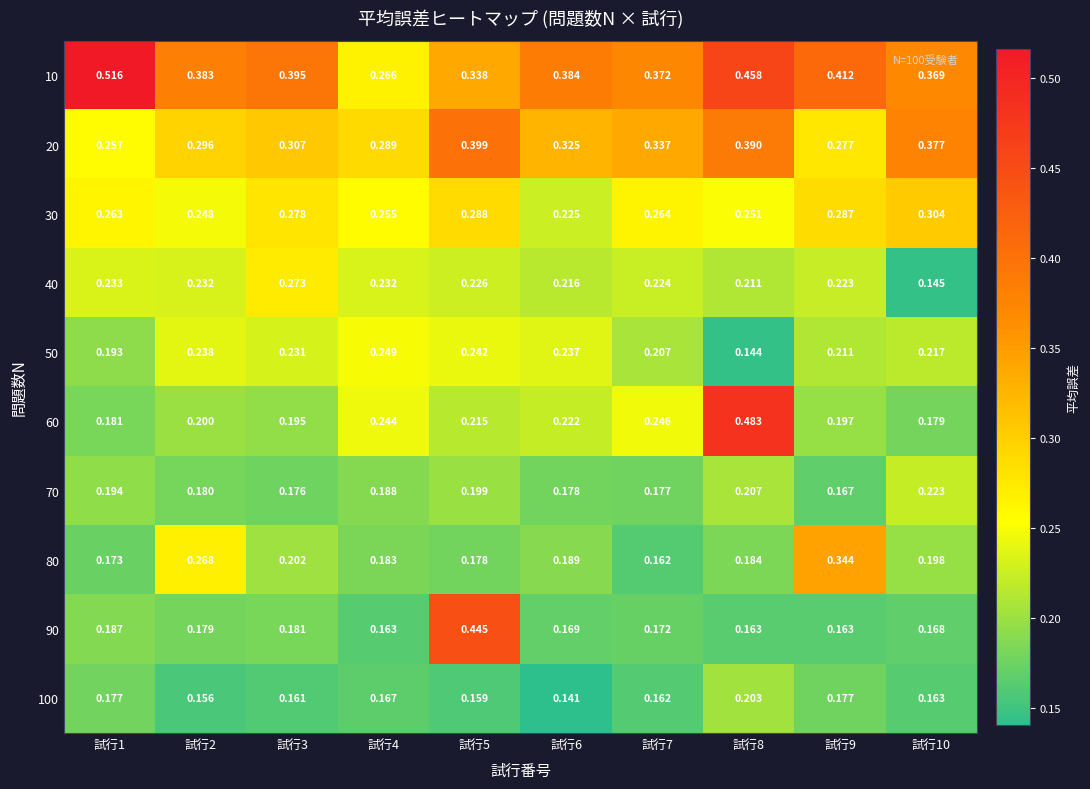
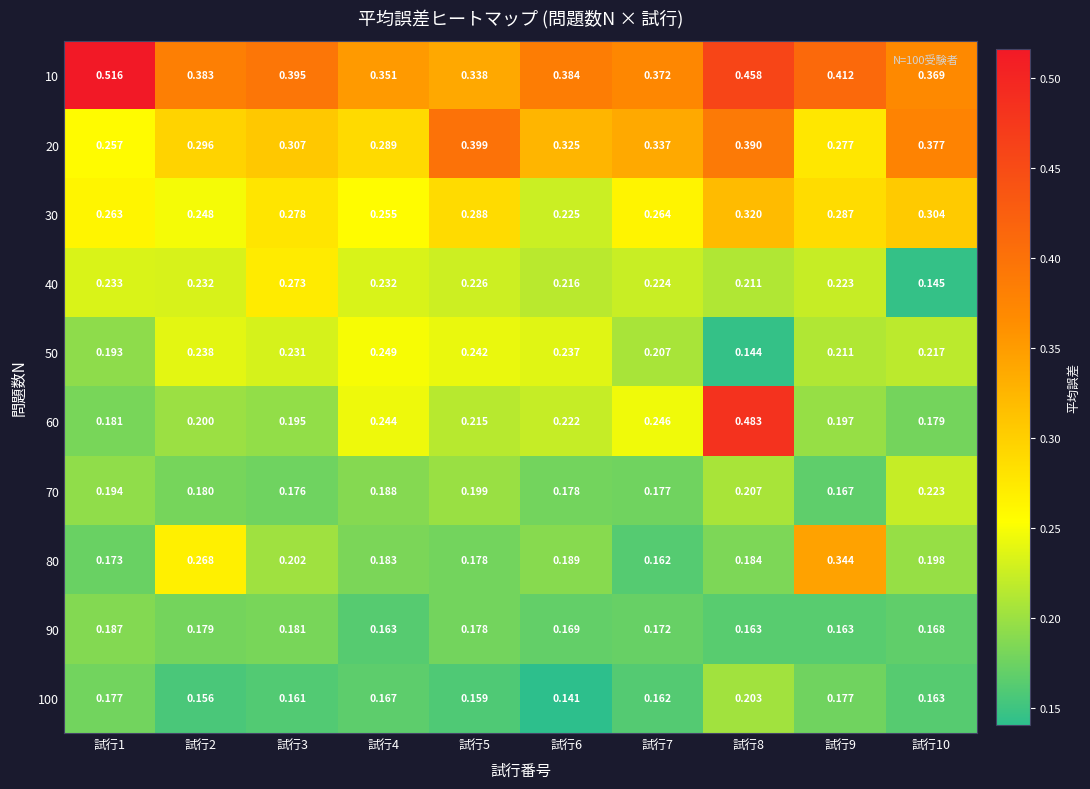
10, 試行4: 0.266 -> 0.351
30, 試行8: 0.251 -> 0.320
90, 試行5: 0.445 -> 0.178
